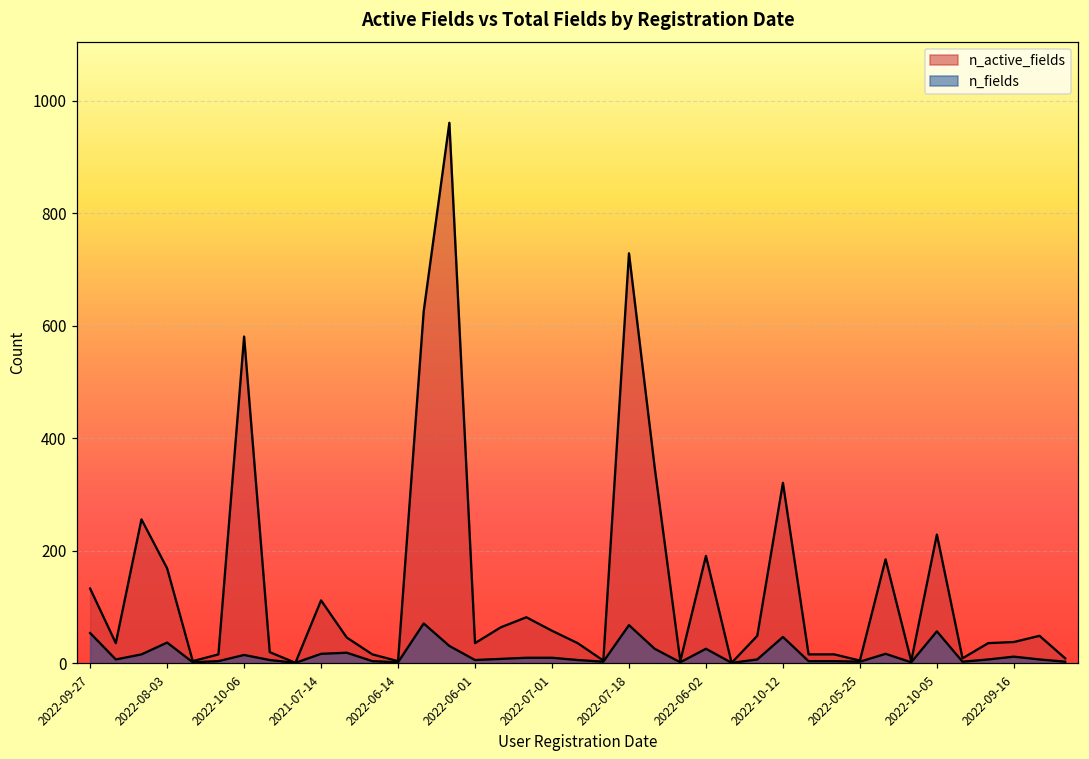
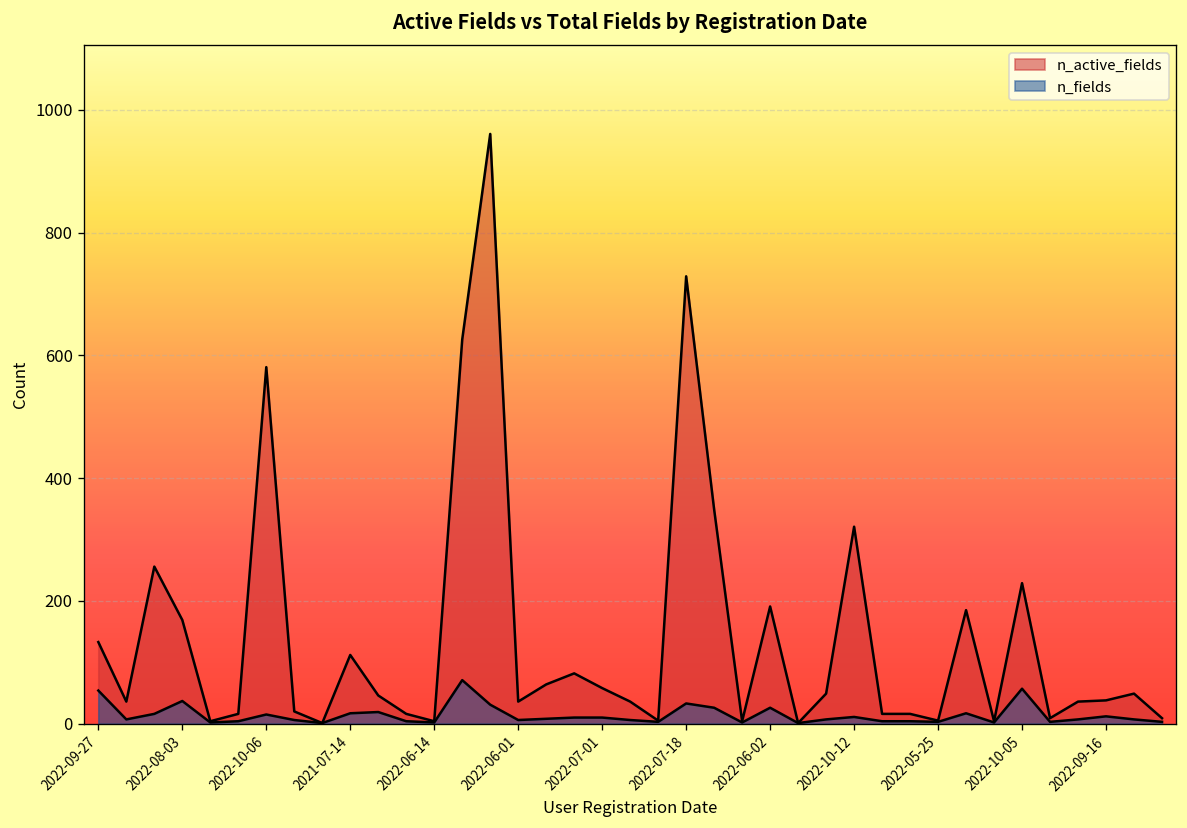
n_fields, 2022-07-18: 70 -> 30
n_fields, 2022-10-12: 50 -> 10
